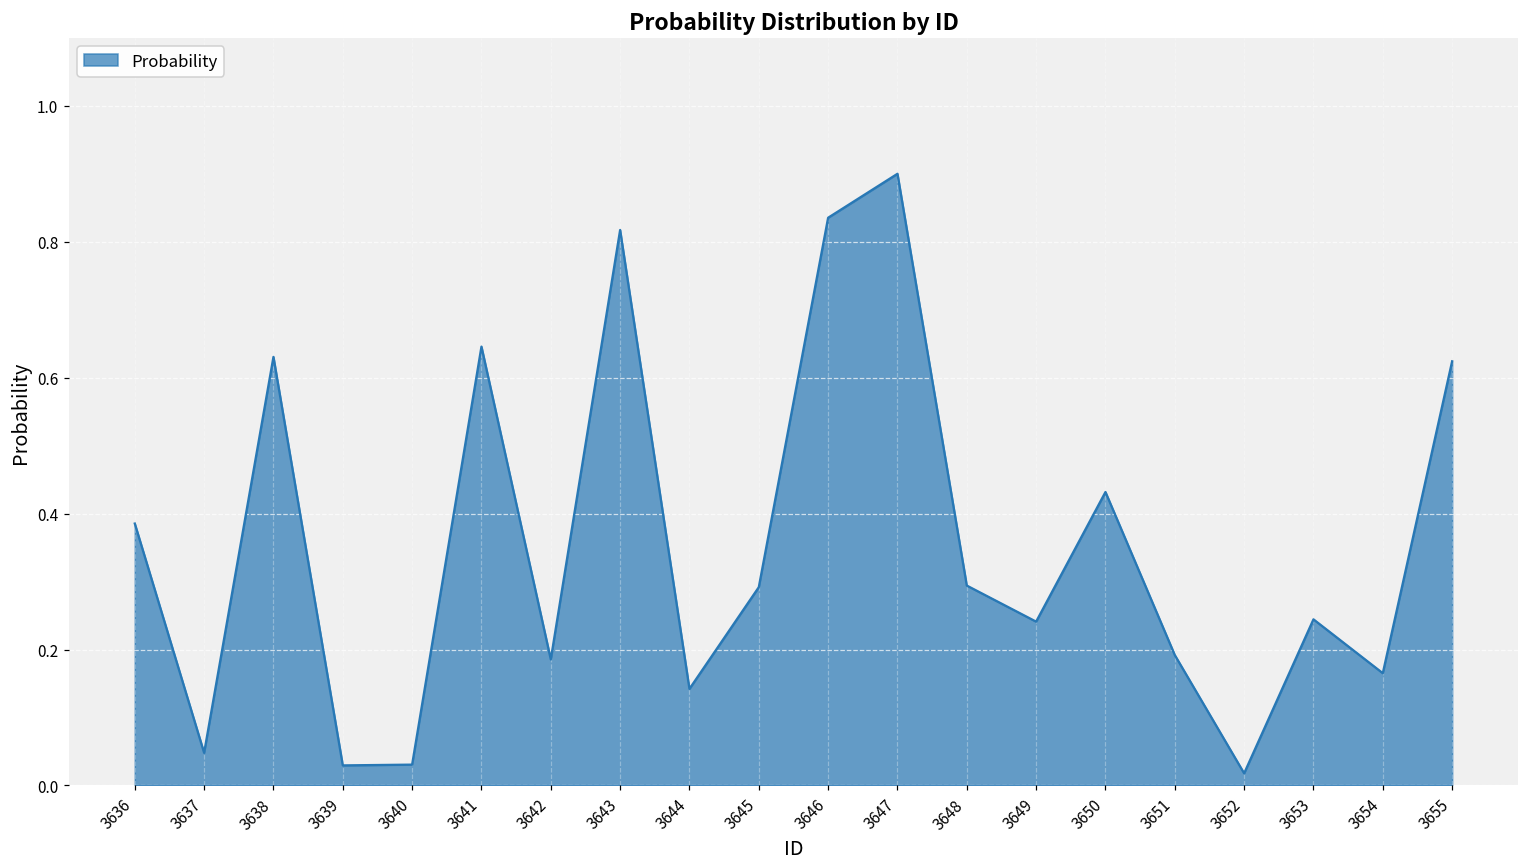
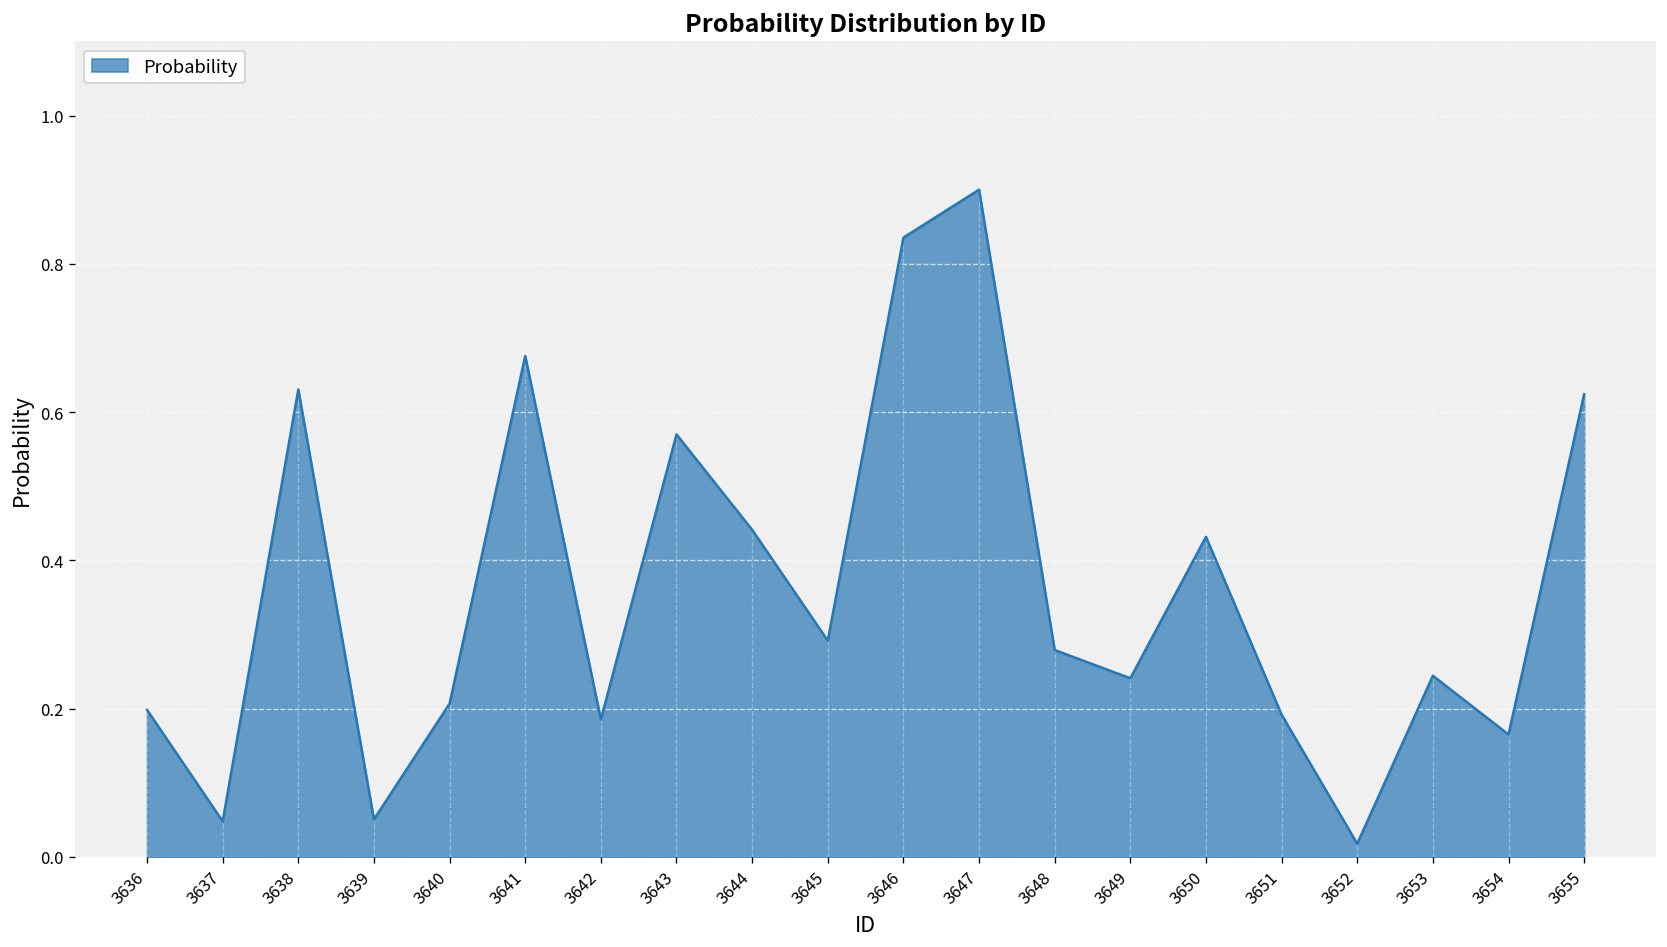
3636: 0.39 -> 0.20
3639: 0.03 -> 0.05
3640: 0.03 -> 0.21
3641: 0.65 -> 0.68
3643: 0.82 -> 0.57
3644: 0.14 -> 0.44
3648: 0.29 -> 0.28
